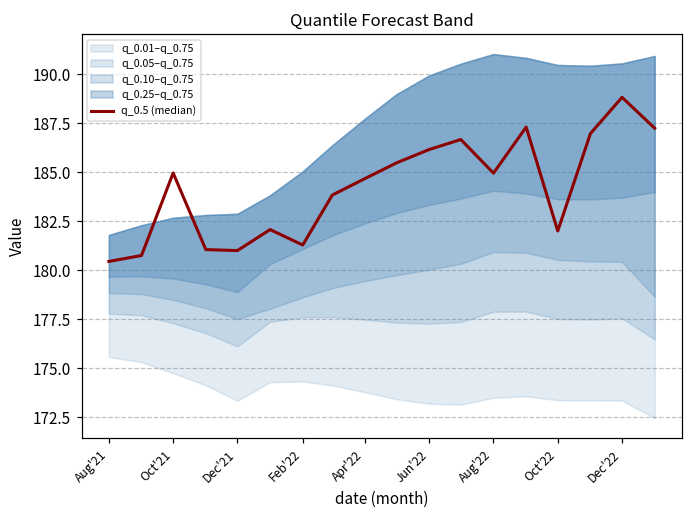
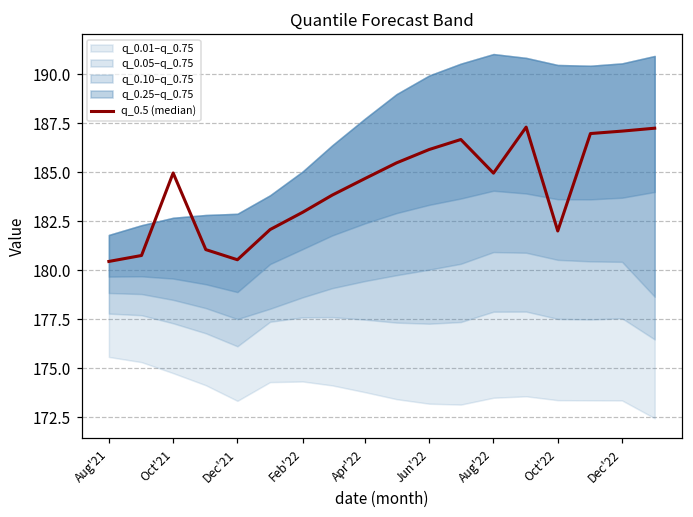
q_0.5 (median), Dec'21: 181.0 -> 180.5
q_0.5 (median), Feb'22: 181.3 -> 183.0
q_0.5 (median), Dec'22: 188.8 -> 187.1
